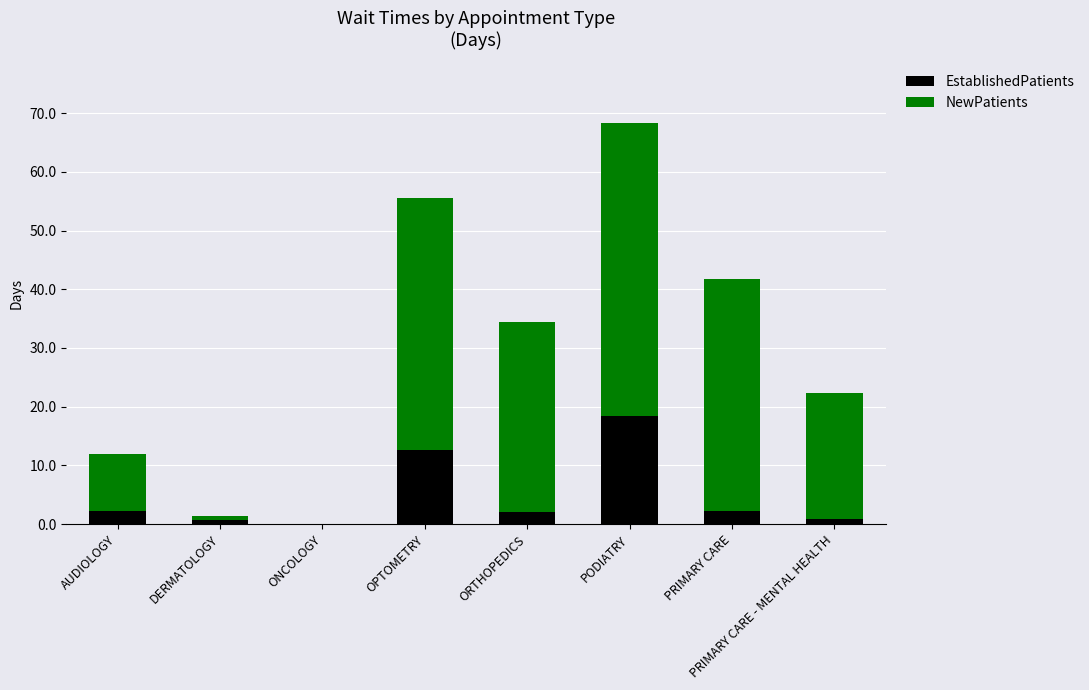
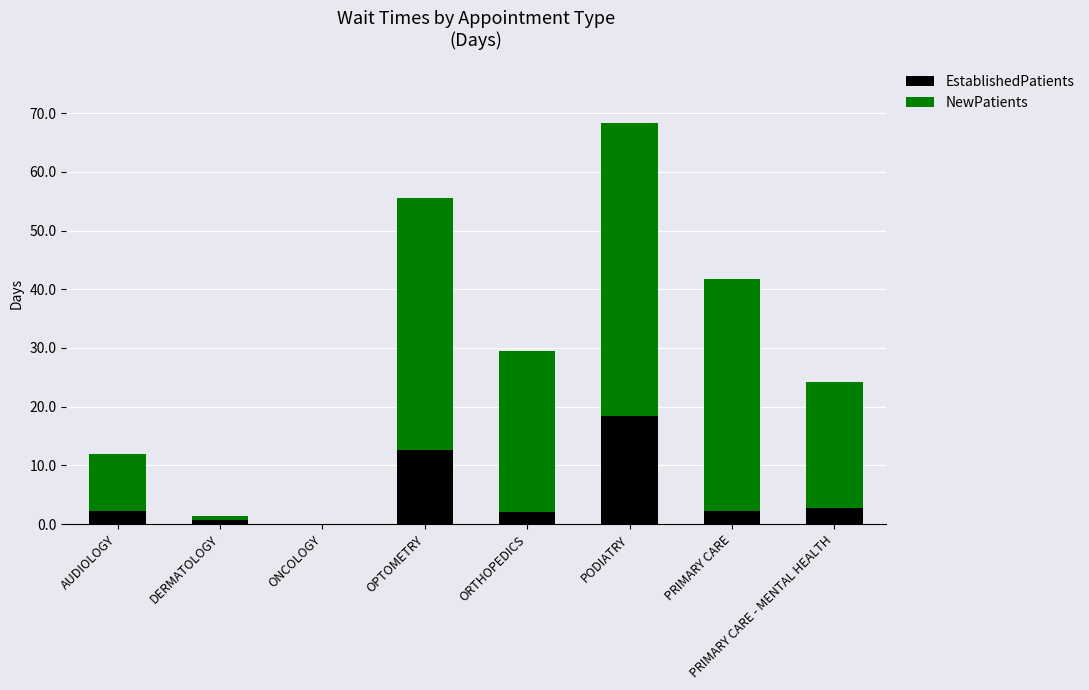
NewPatients, ORTHOPEDICS: 32 -> 27
EstablishedPatients, PRIMARY CARE - MENTAL HEALTH: 1 -> 3
